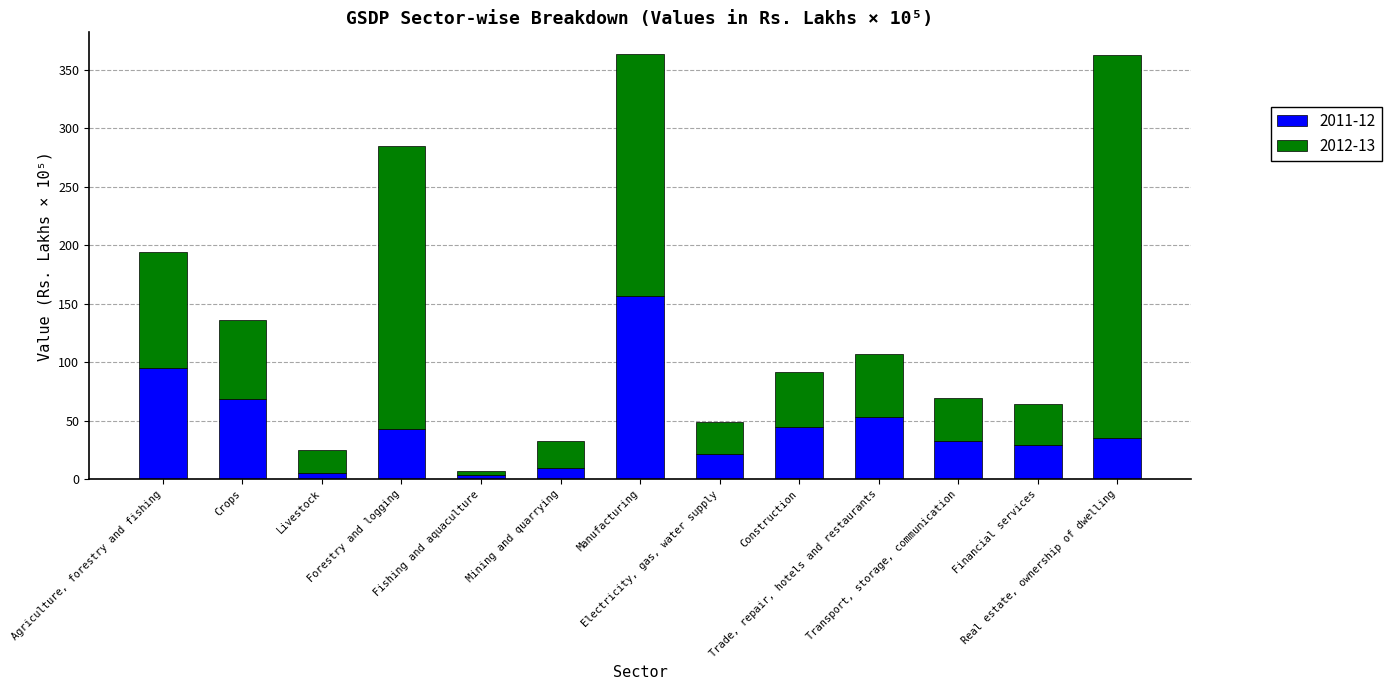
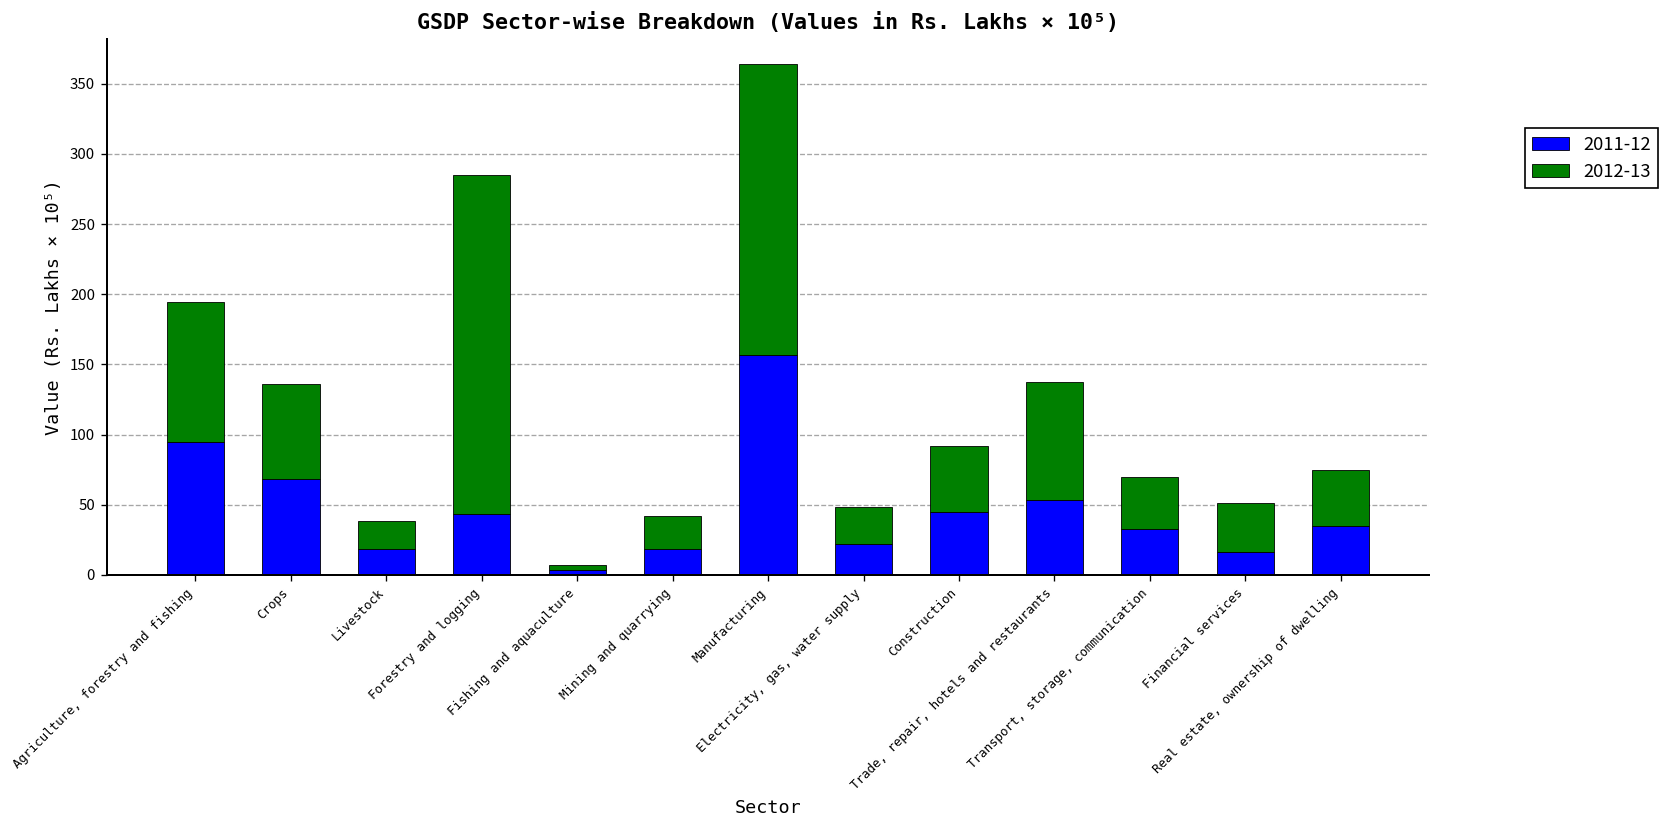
2011-12, Livestock: 5 -> 19
2011-12, Mining and quarrying: 9 -> 19
2012-13, Trade, repair, hotels and restaurants: 54 -> 85
2011-12, Financial services: 29 -> 17
2012-13, Real estate, ownership of dwelling: 327 -> 40
